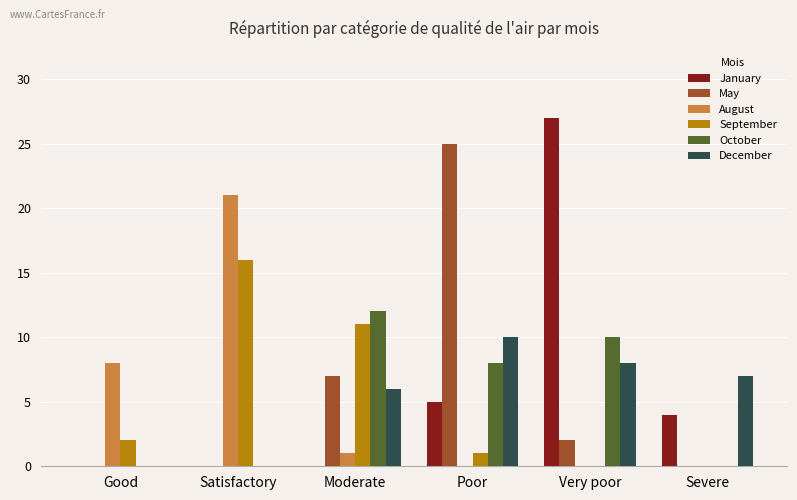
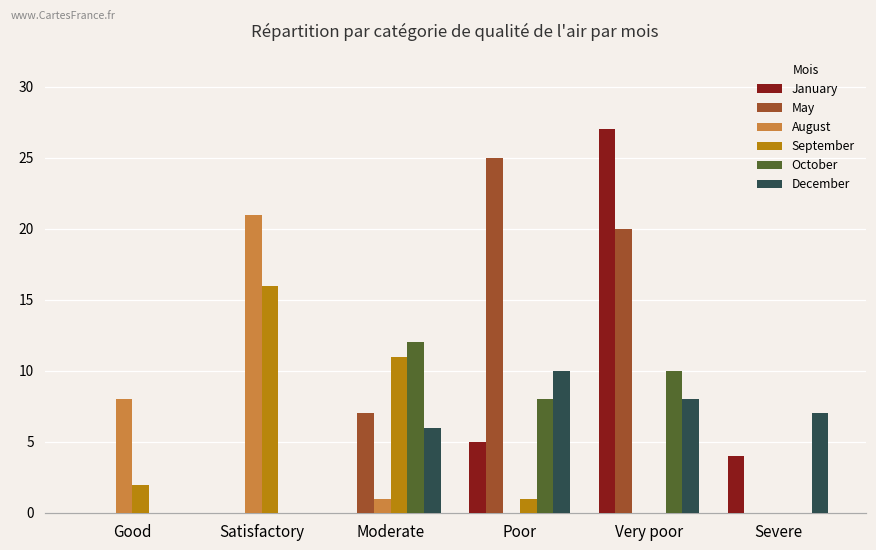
May, Very poor: 2 -> 20
